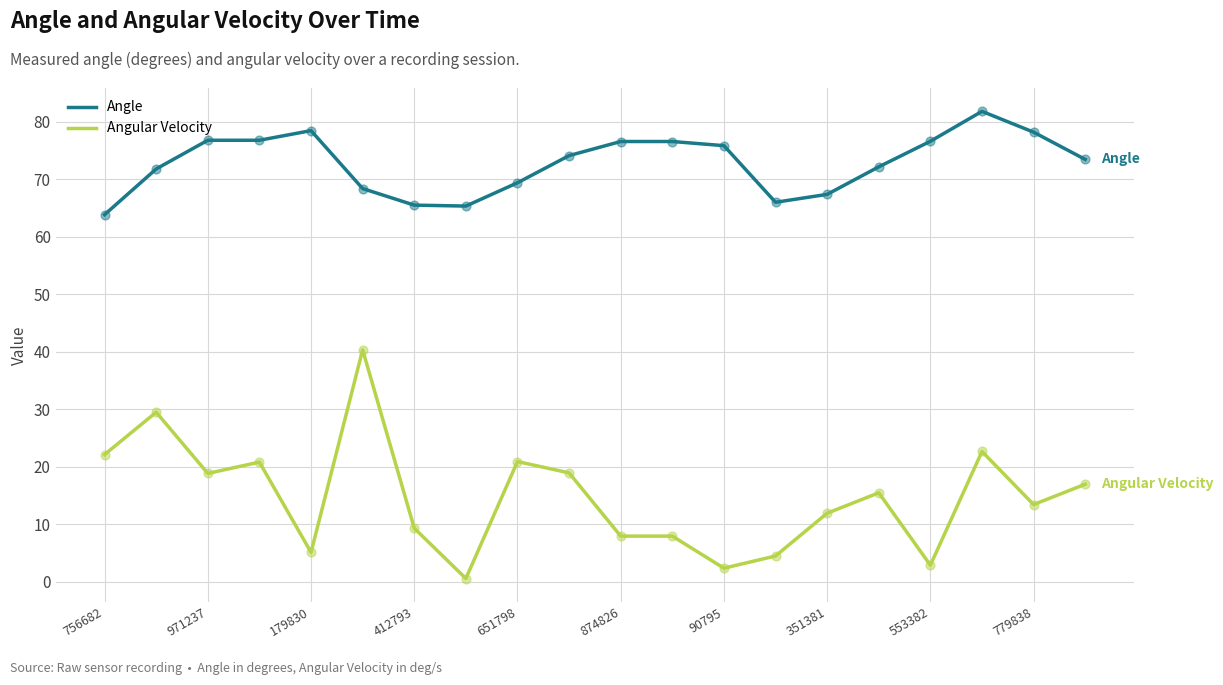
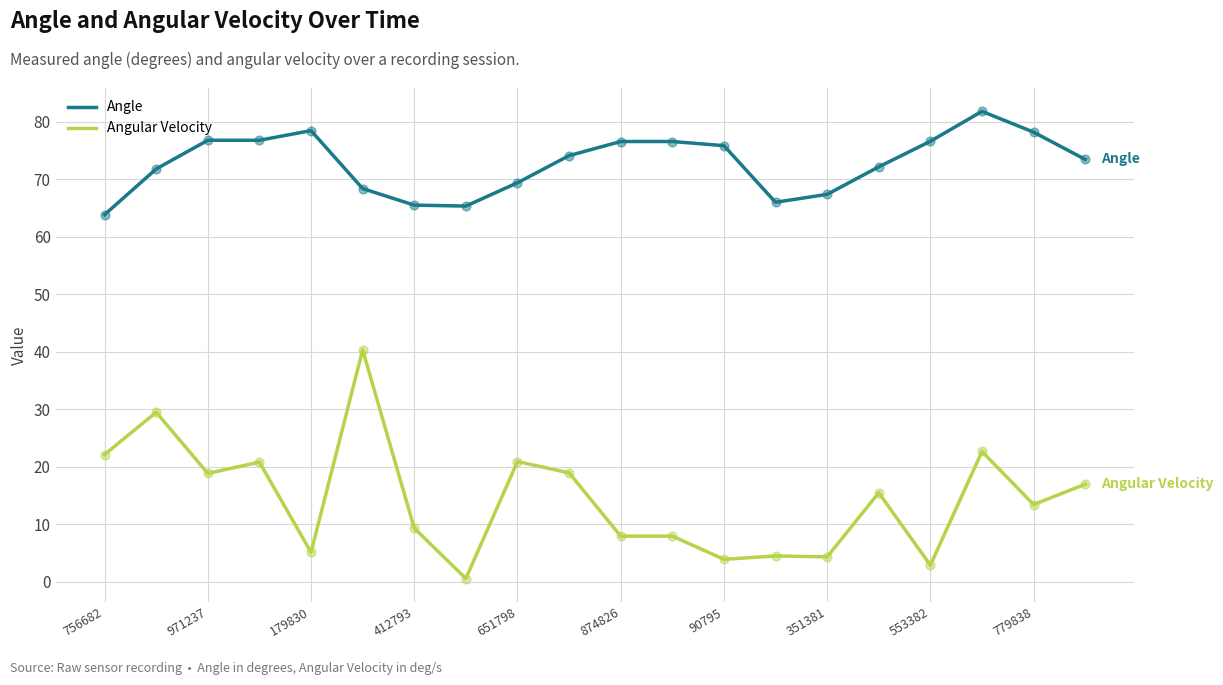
Angular Velocity, 90795: 2 -> 4
Angular Velocity, 351381: 12 -> 4
